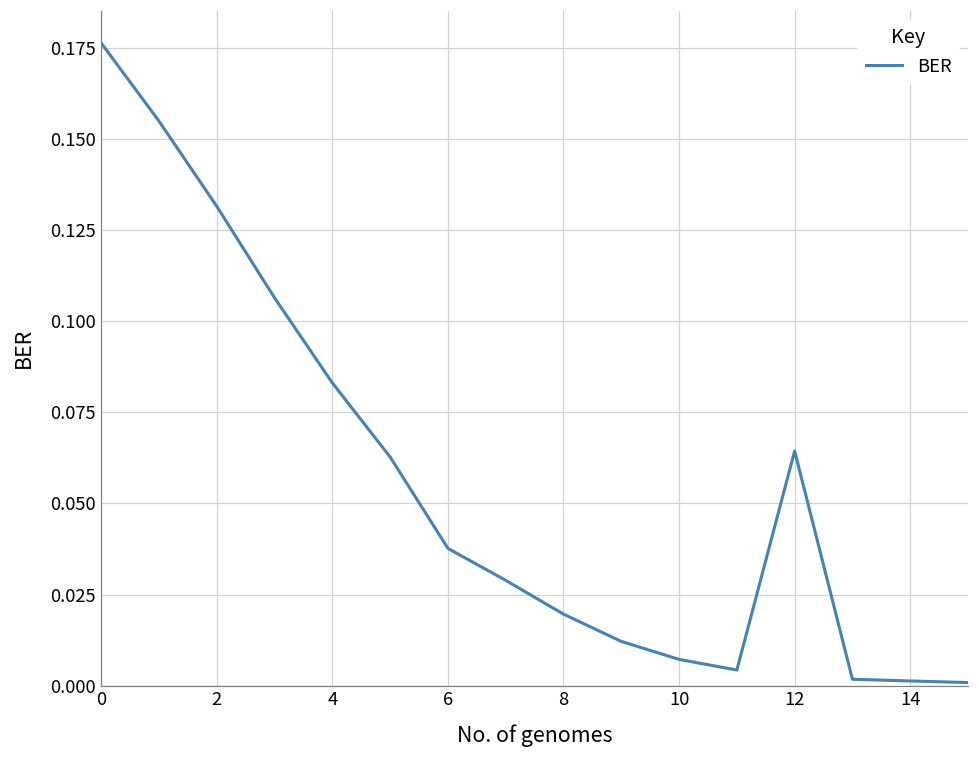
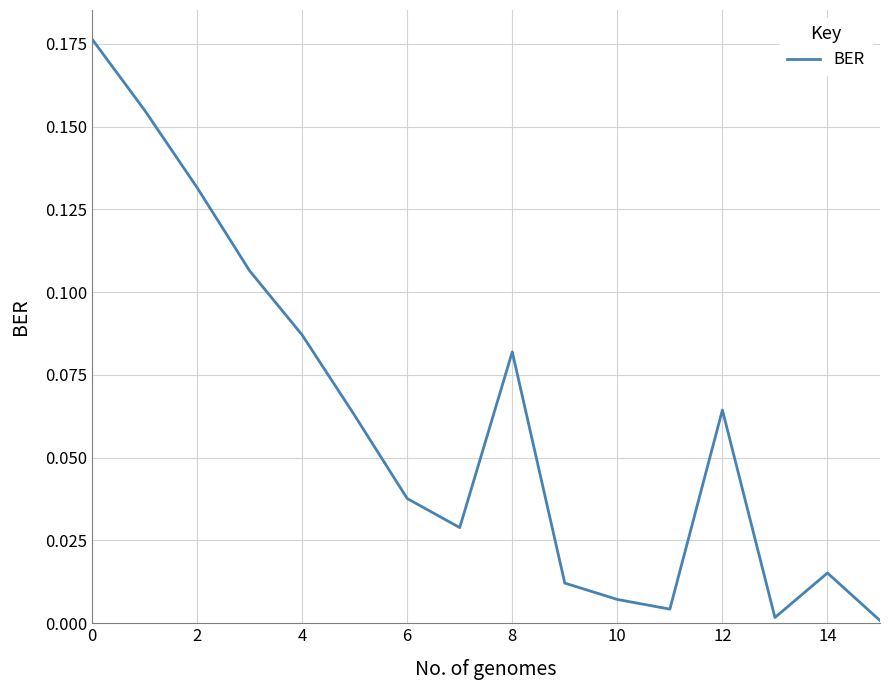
4: 0.083 -> 0.087
8: 0.020 -> 0.082
14: 0.001 -> 0.015
